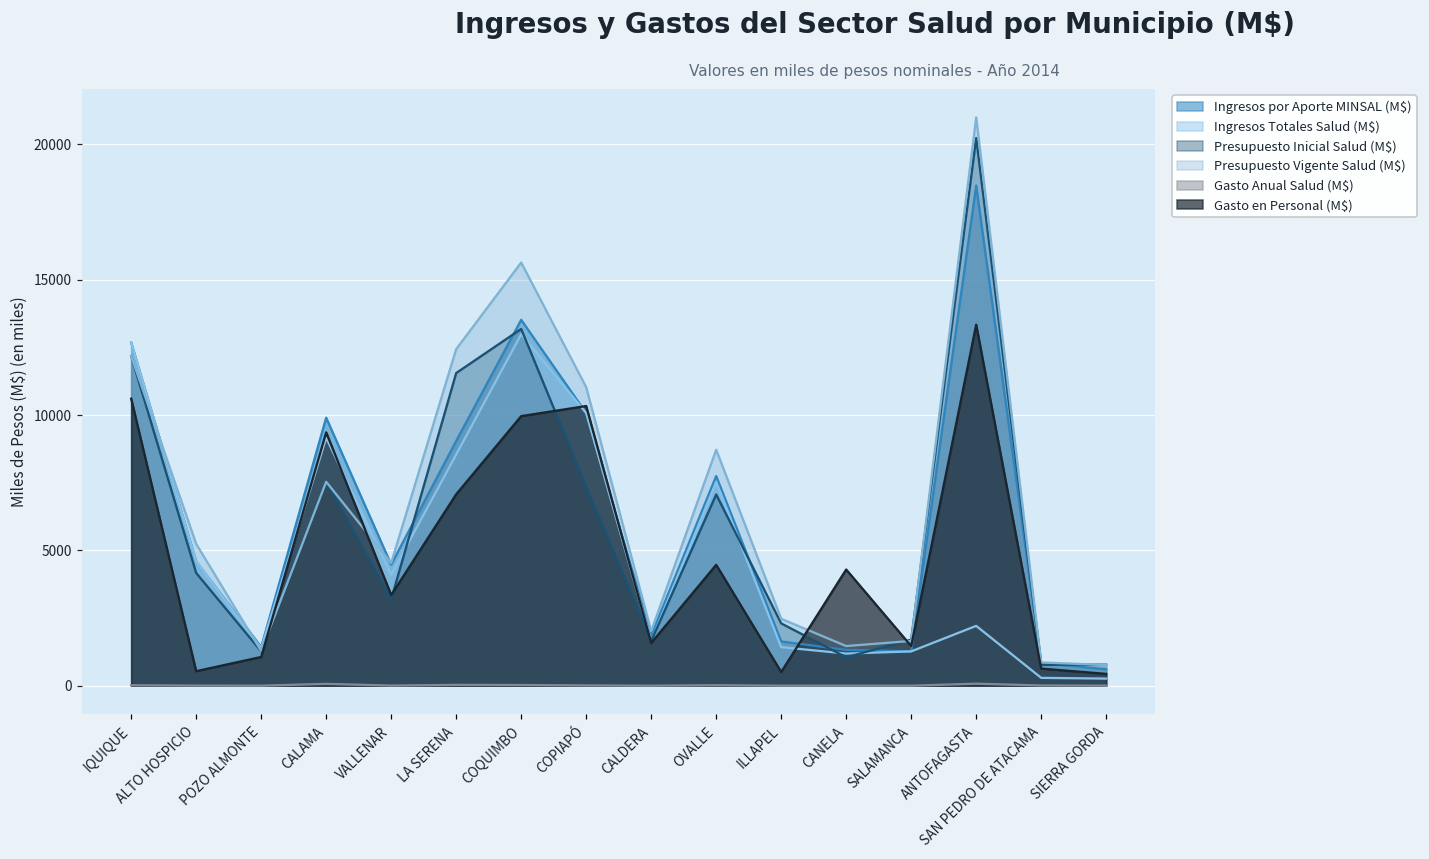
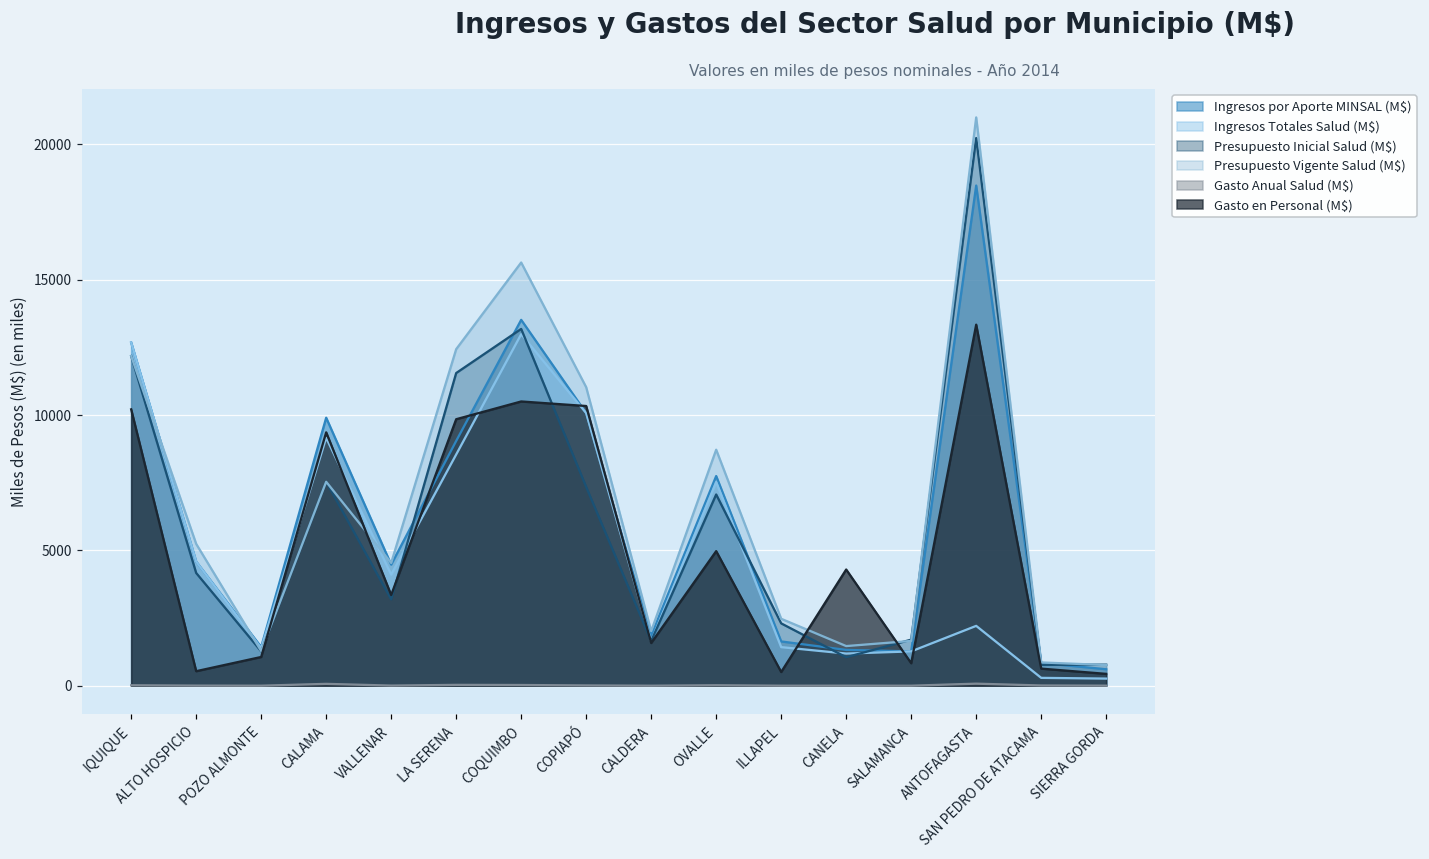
Gasto en Personal (M$), IQUIQUE: 10600 -> 10200
Gasto en Personal (M$), LA SERENA: 7100 -> 9800
Gasto en Personal (M$), COQUIMBO: 10000 -> 10500
Gasto en Personal (M$), OVALLE: 4500 -> 5000
Gasto en Personal (M$), SALAMANCA: 1500 -> 800
